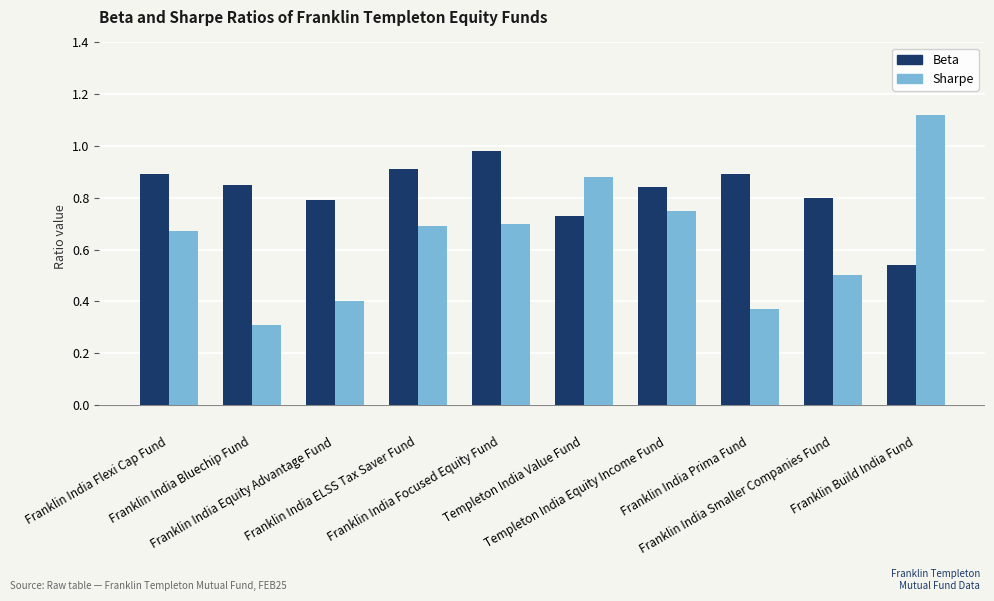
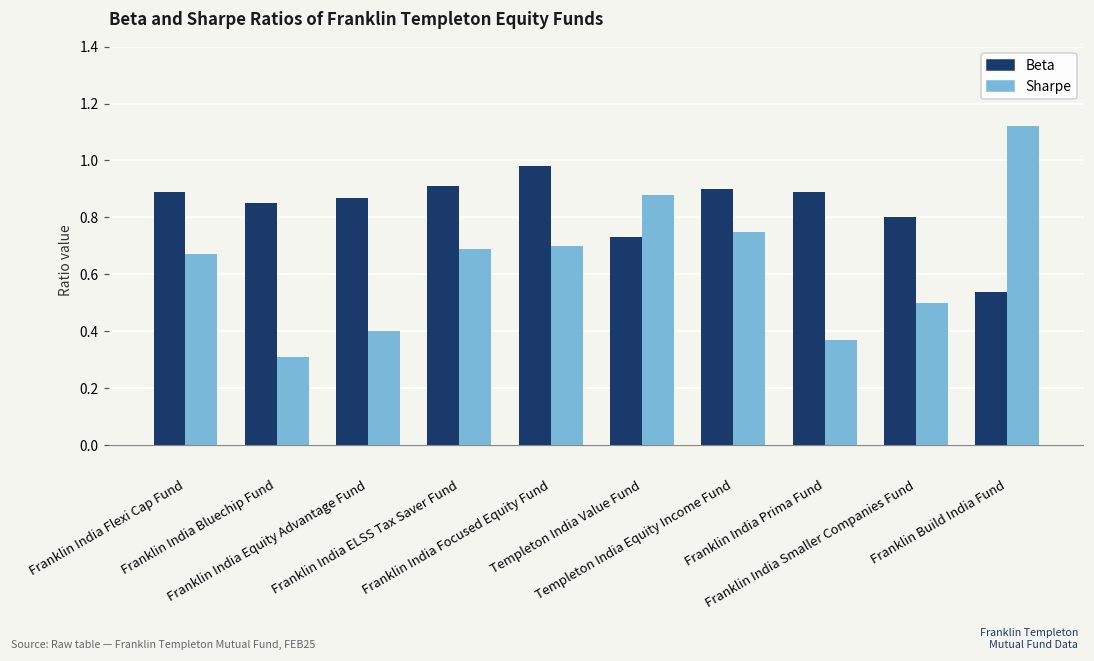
Beta, Franklin India Equity Advantage Fund: 0.79 -> 0.87
Beta, Templeton India Equity Income Fund: 0.84 -> 0.90
